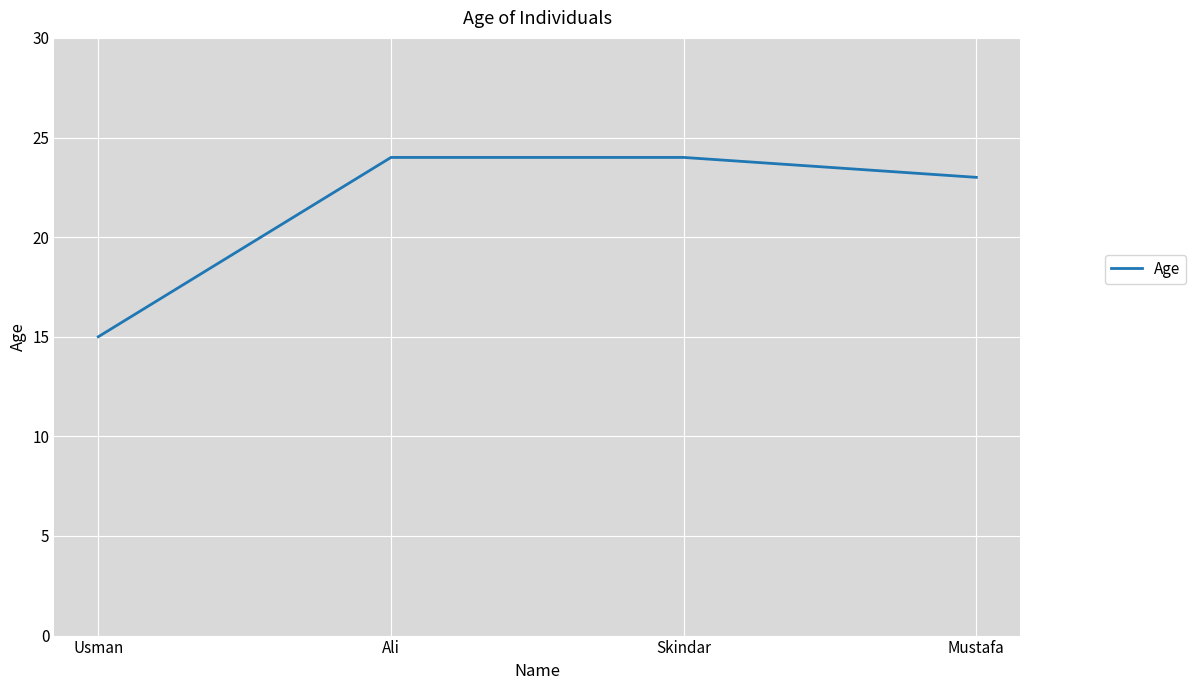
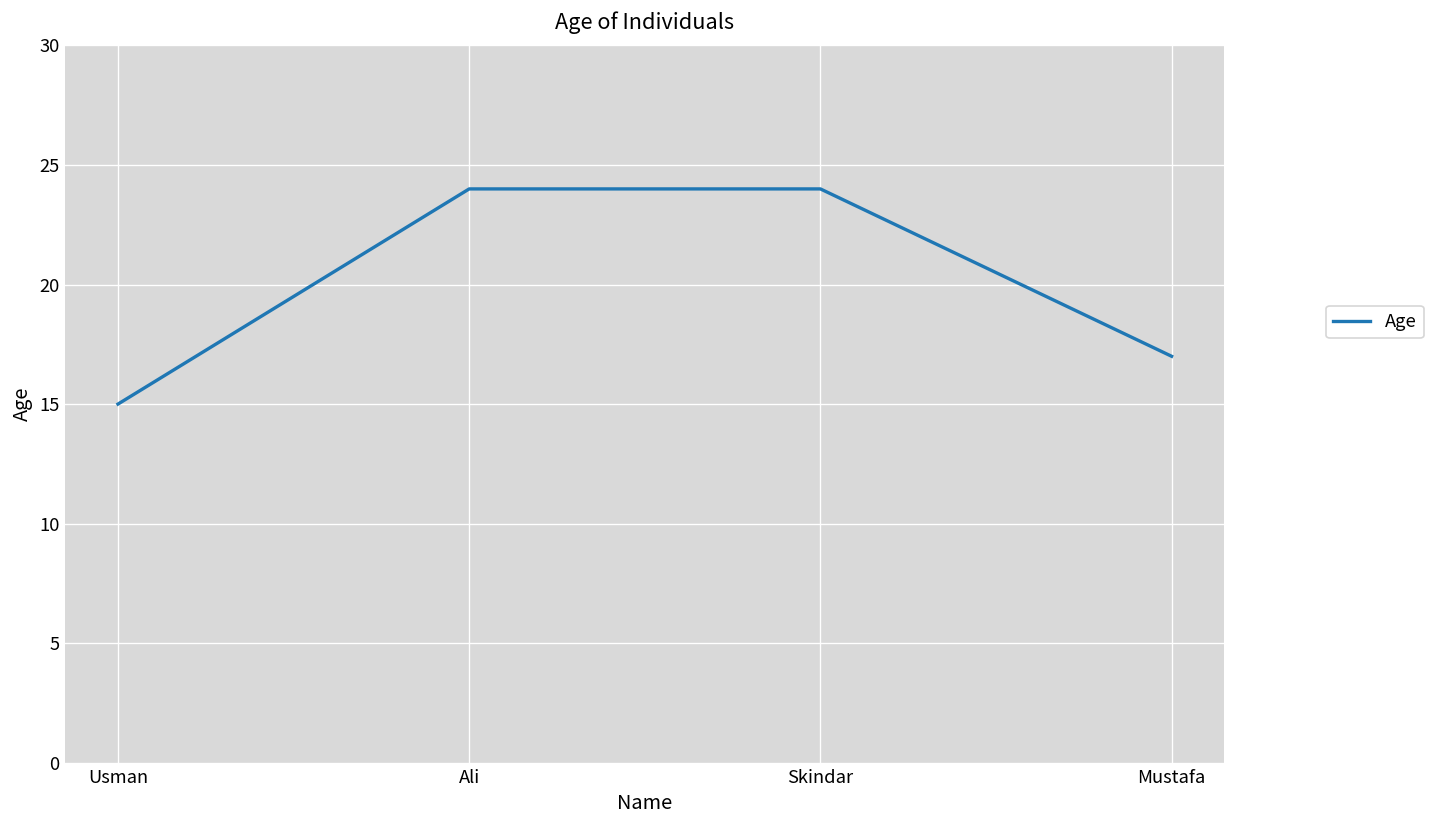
Mustafa: 23 -> 17
